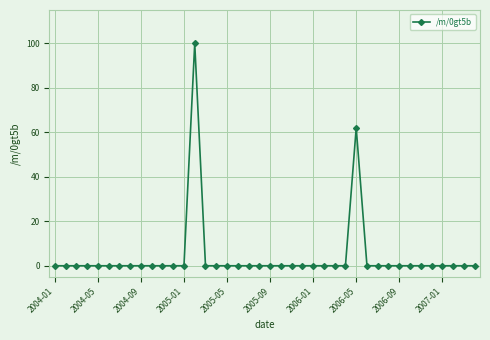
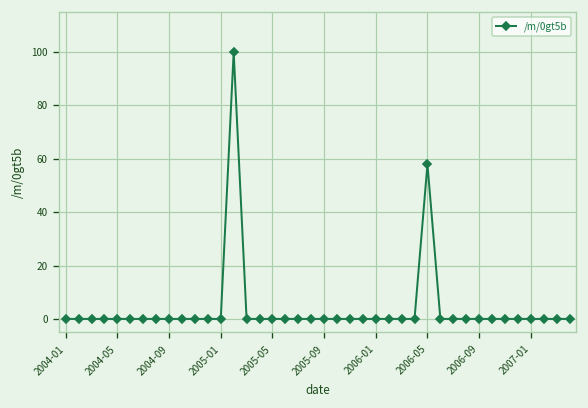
2006-05: 62 -> 58
